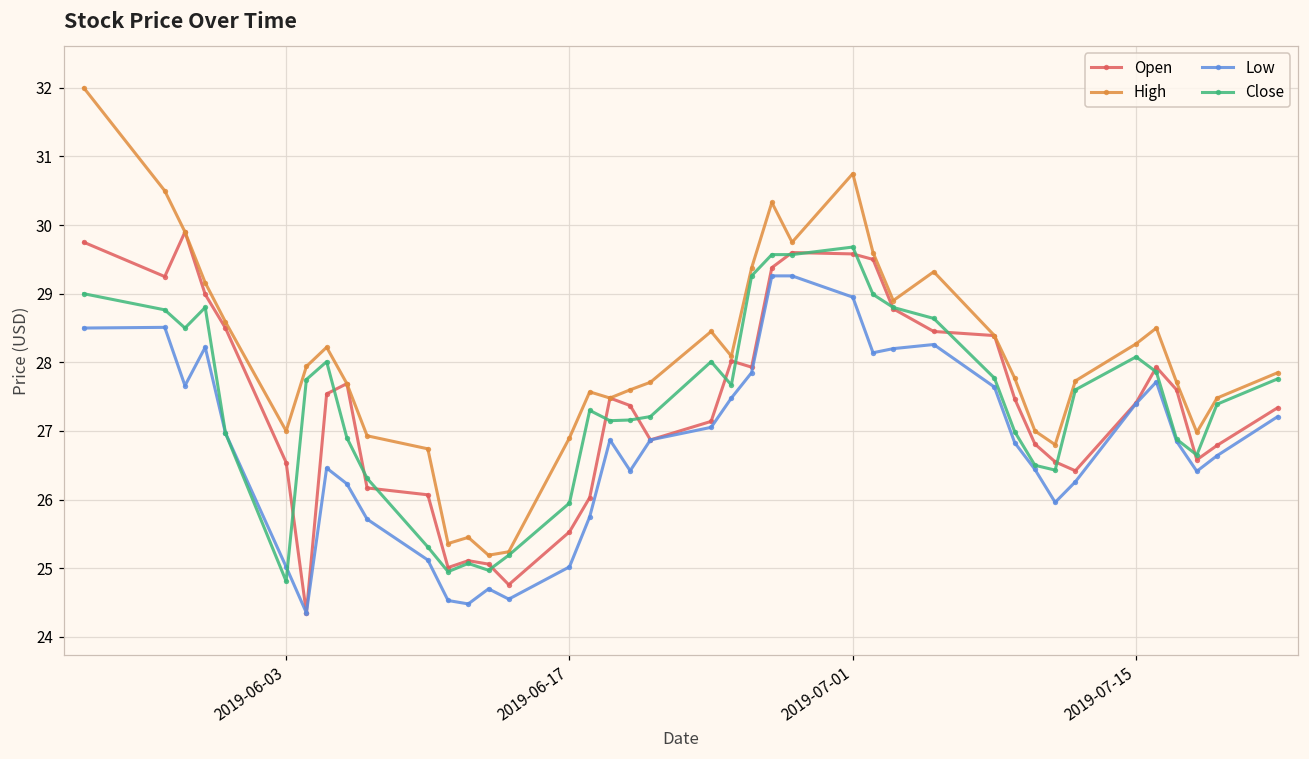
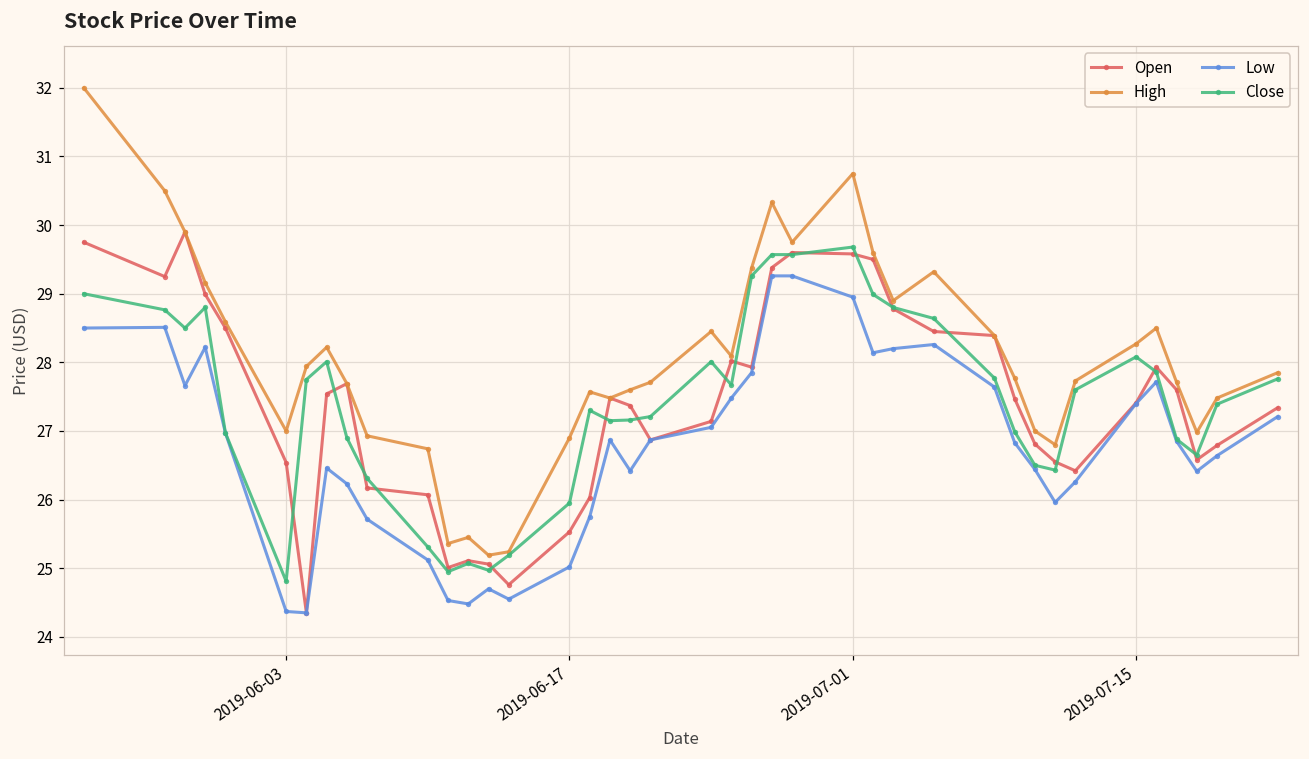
Low, 2019-06-03: 25.0 -> 24.4
